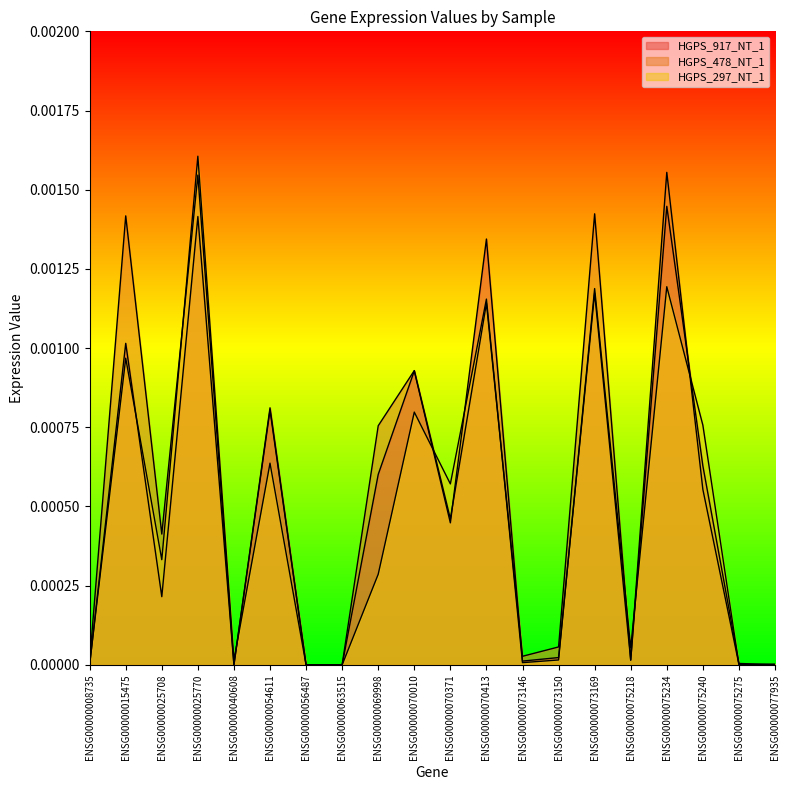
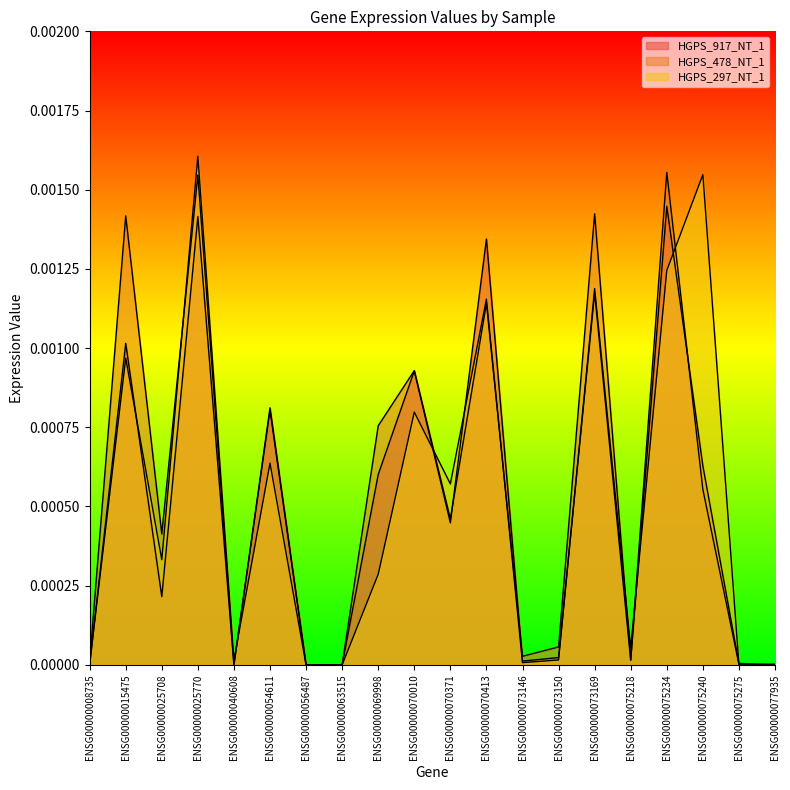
HGPS_297_NT_1, ENSG00000075234: 0.00119 -> 0.00125
HGPS_297_NT_1, ENSG00000075240: 0.00076 -> 0.00155
